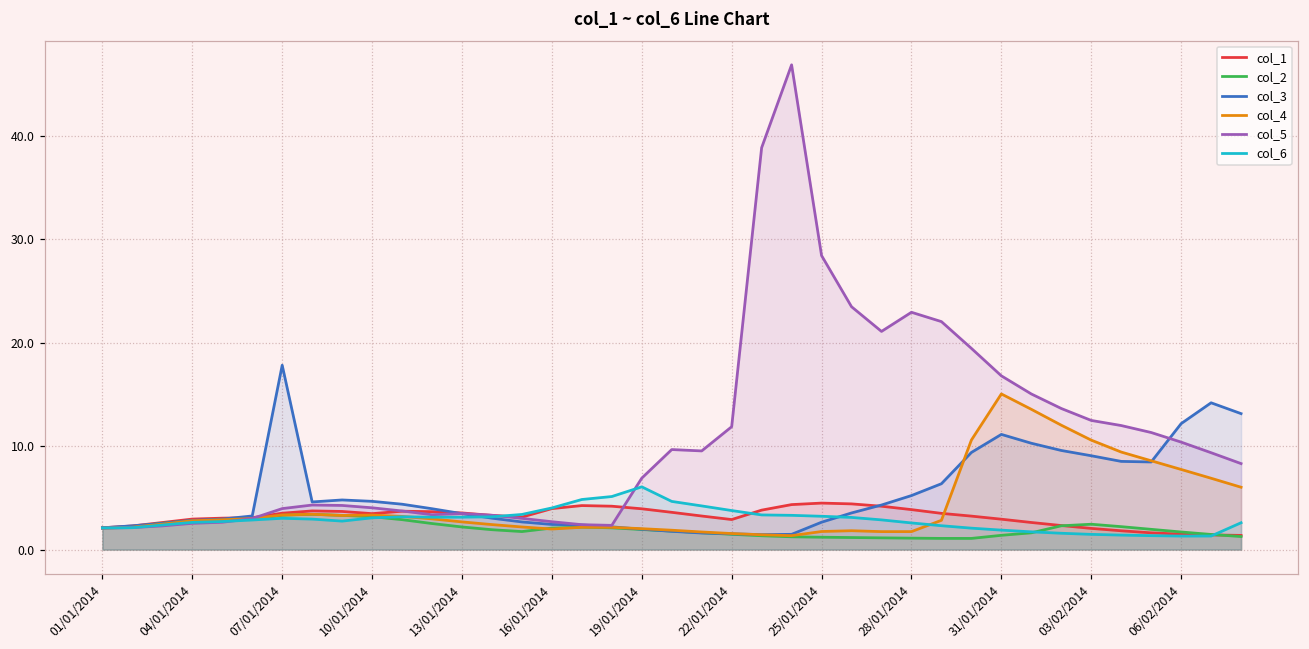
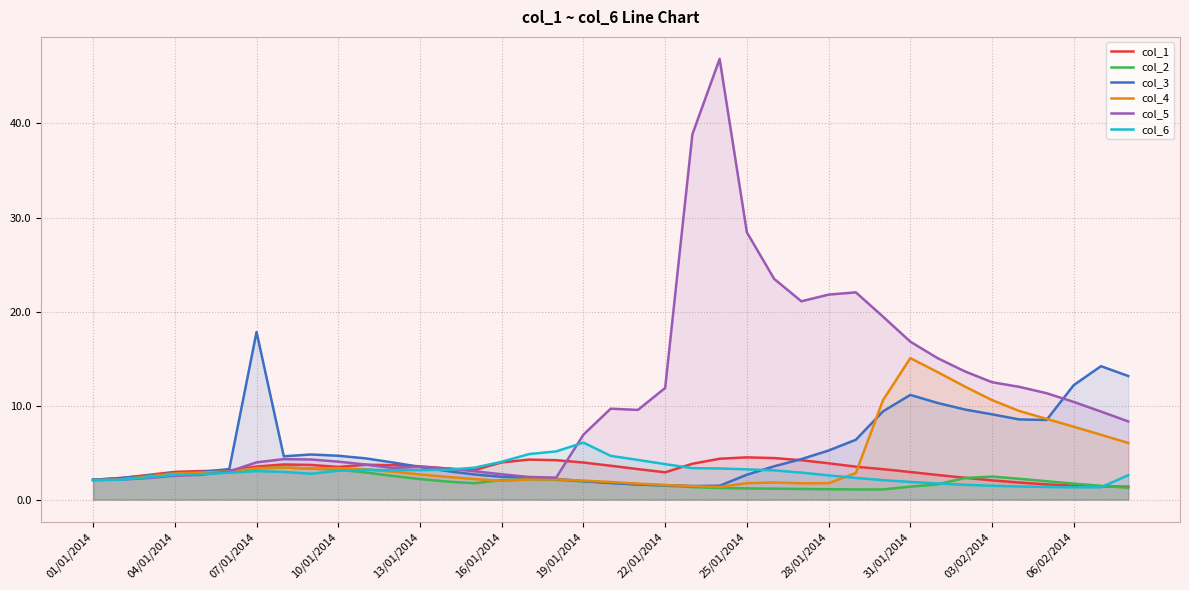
col_5, 28/01/2014: 23 -> 22
